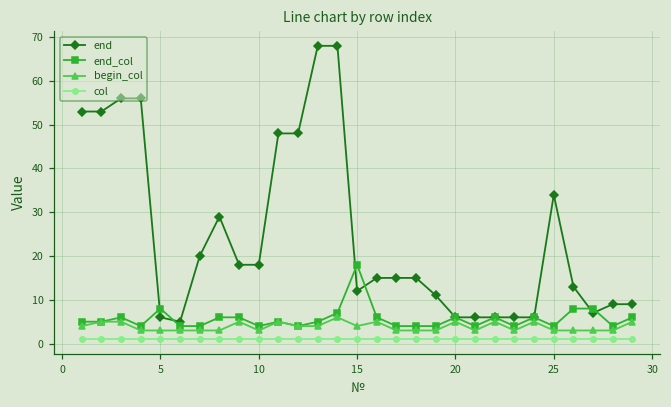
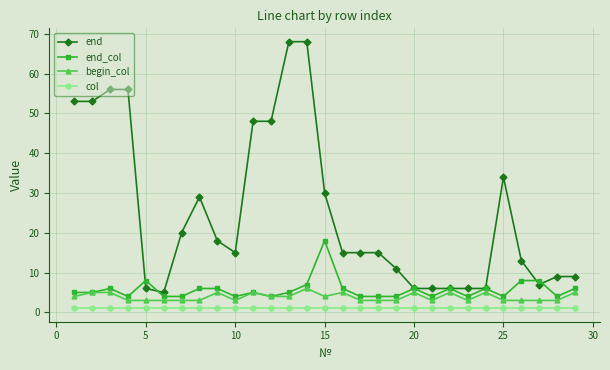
end, 10: 18 -> 15
end, 15: 12 -> 30
